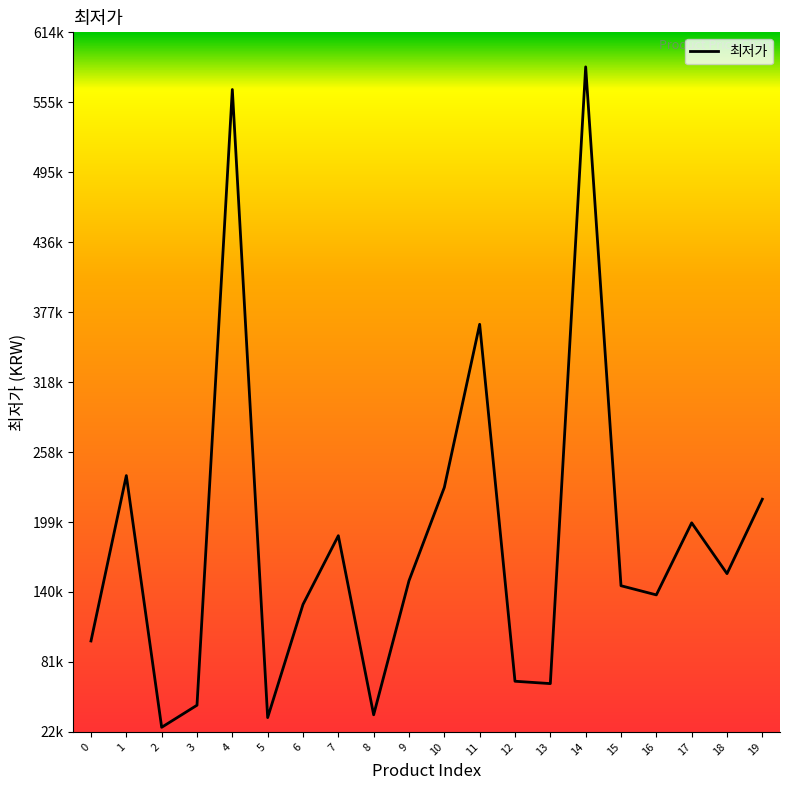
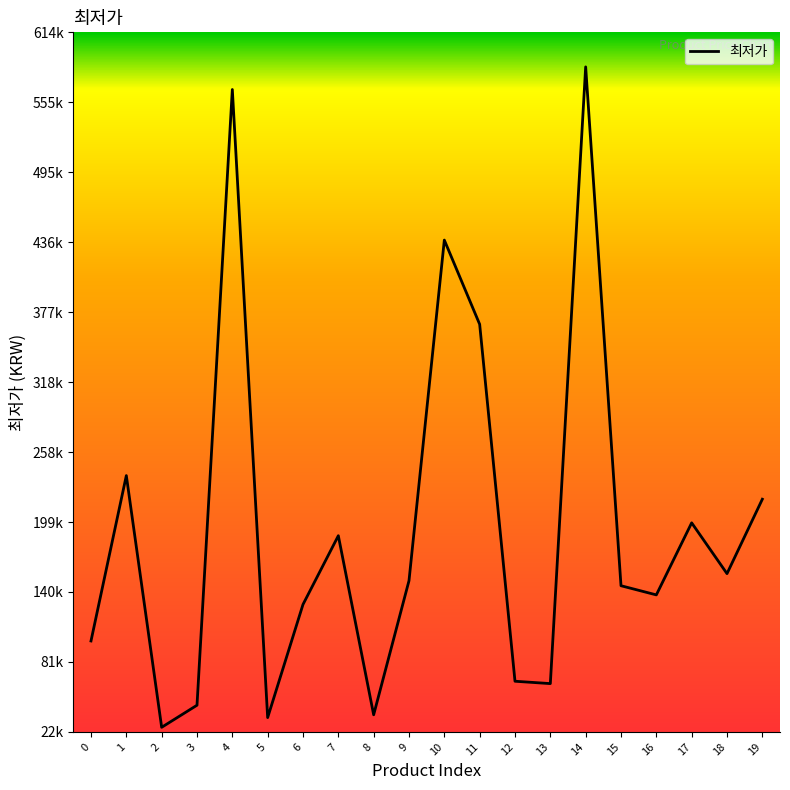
10: 229000 -> 438000
